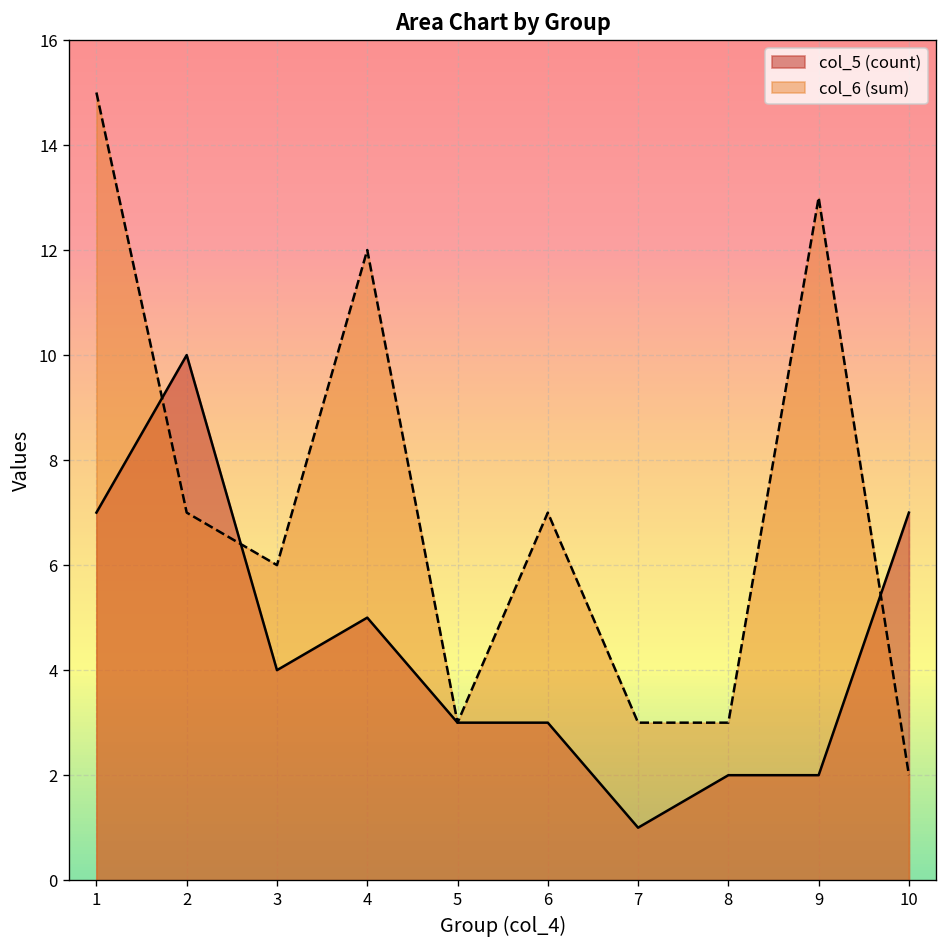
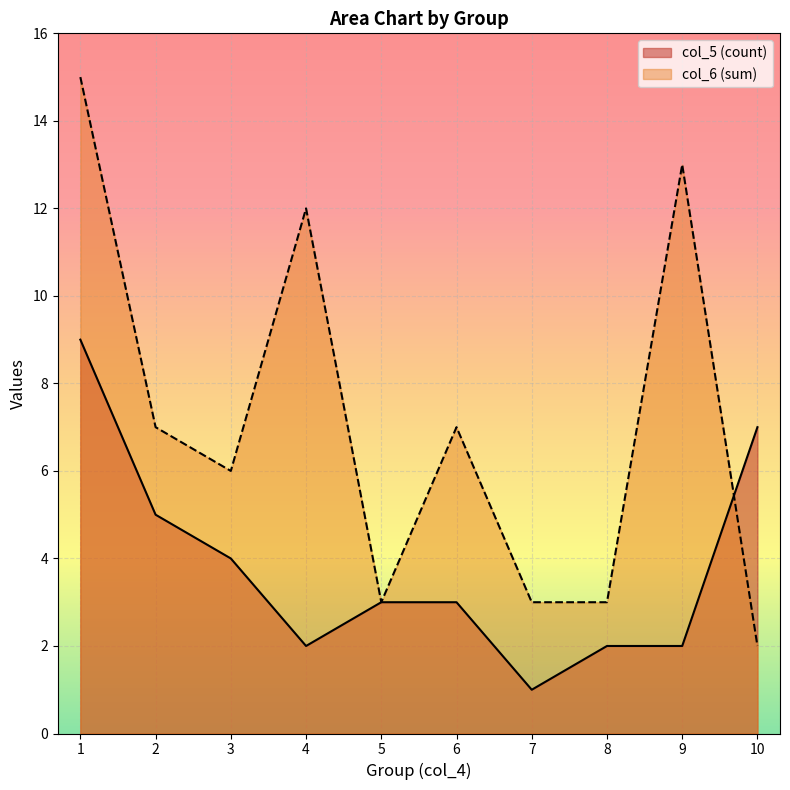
col_5 (count), 1: 7 -> 9
col_5 (count), 2: 10 -> 5
col_5 (count), 4: 5 -> 2
